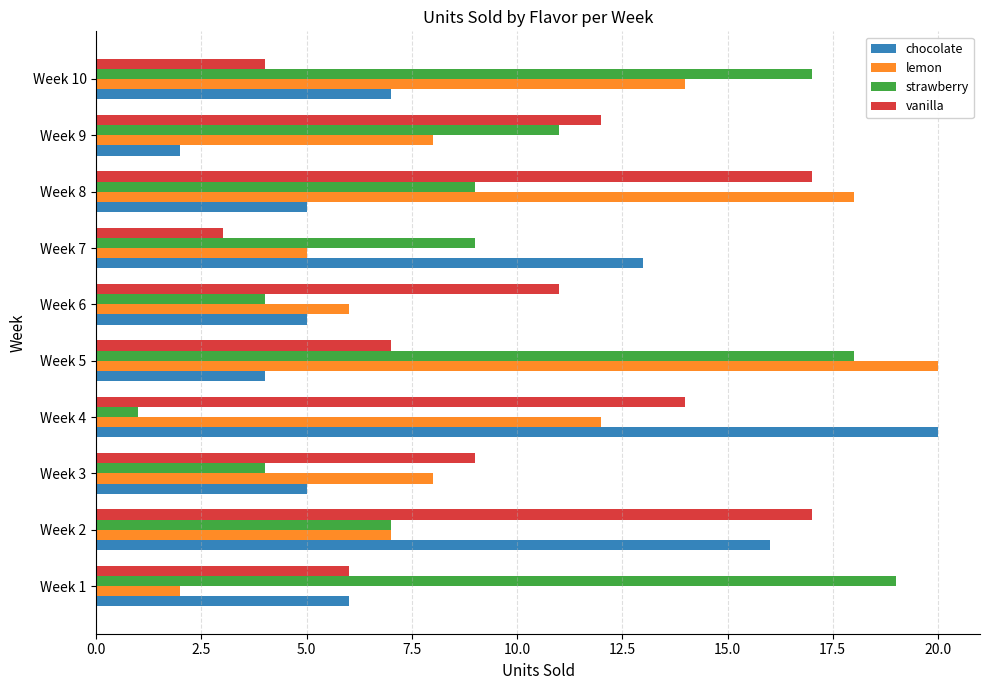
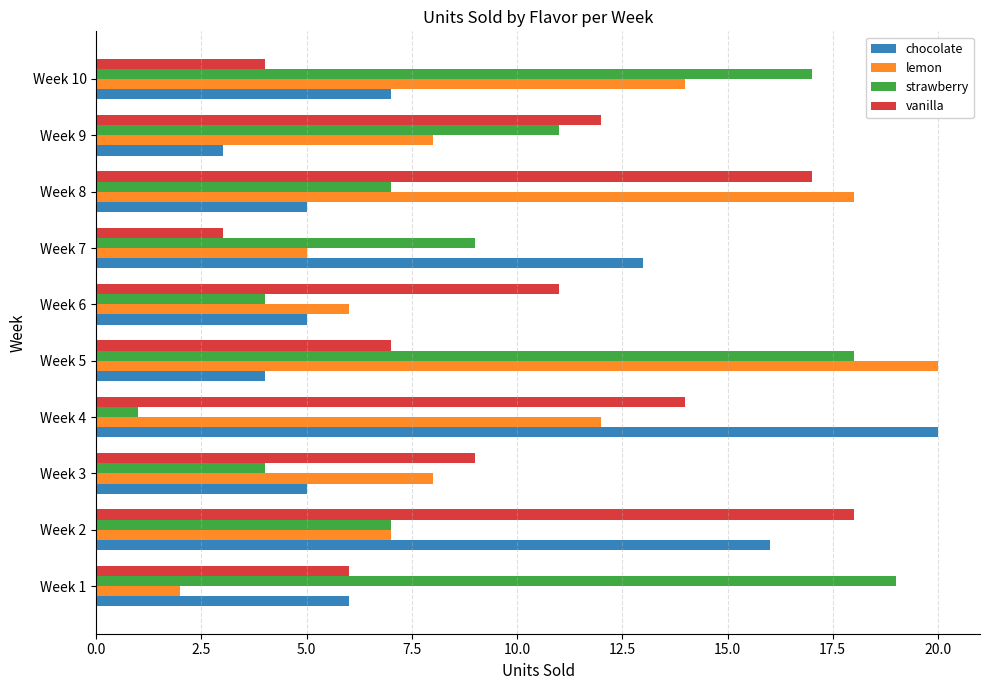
chocolate, Week 9: 2 -> 3
strawberry, Week 8: 9 -> 7
vanilla, Week 2: 17 -> 18
